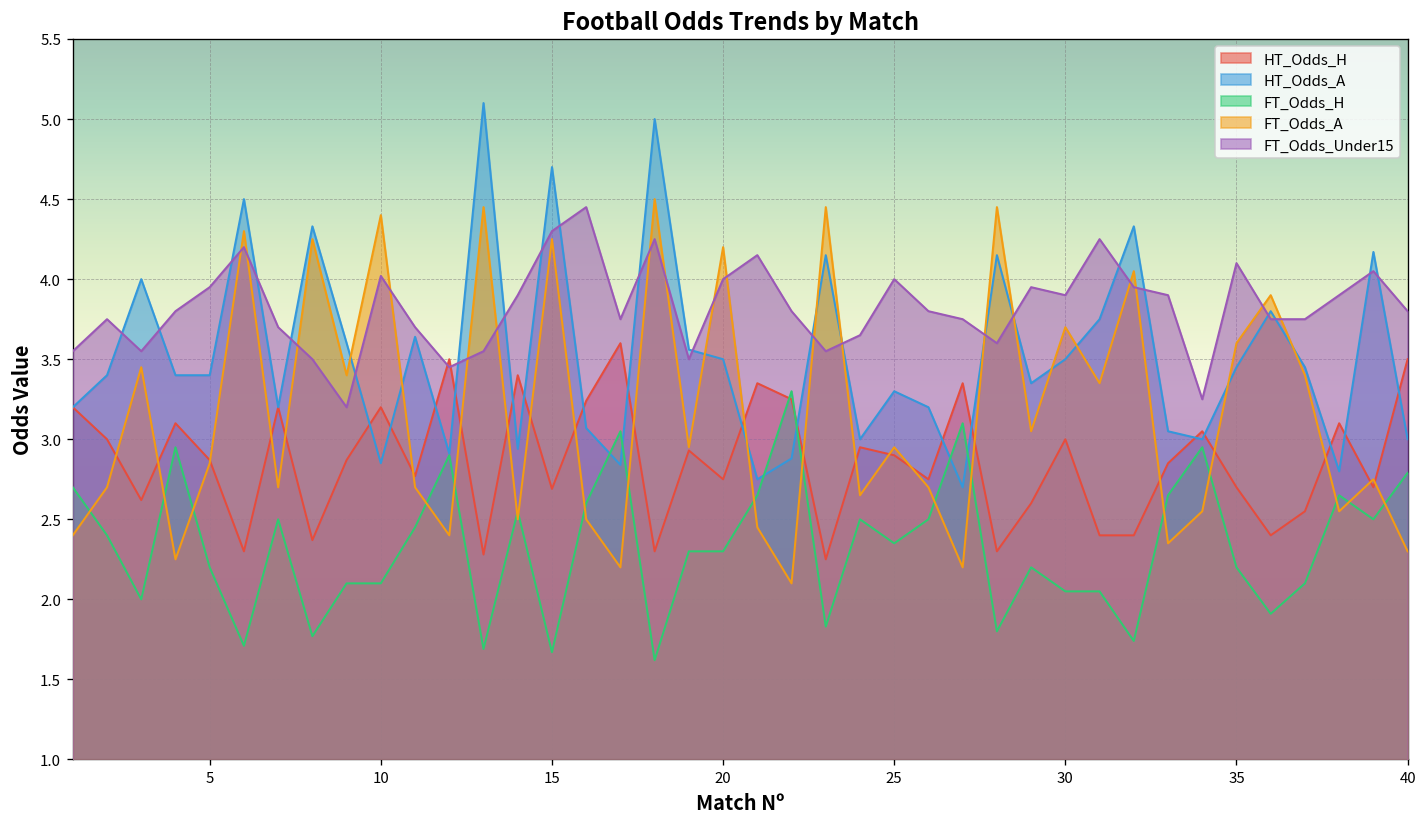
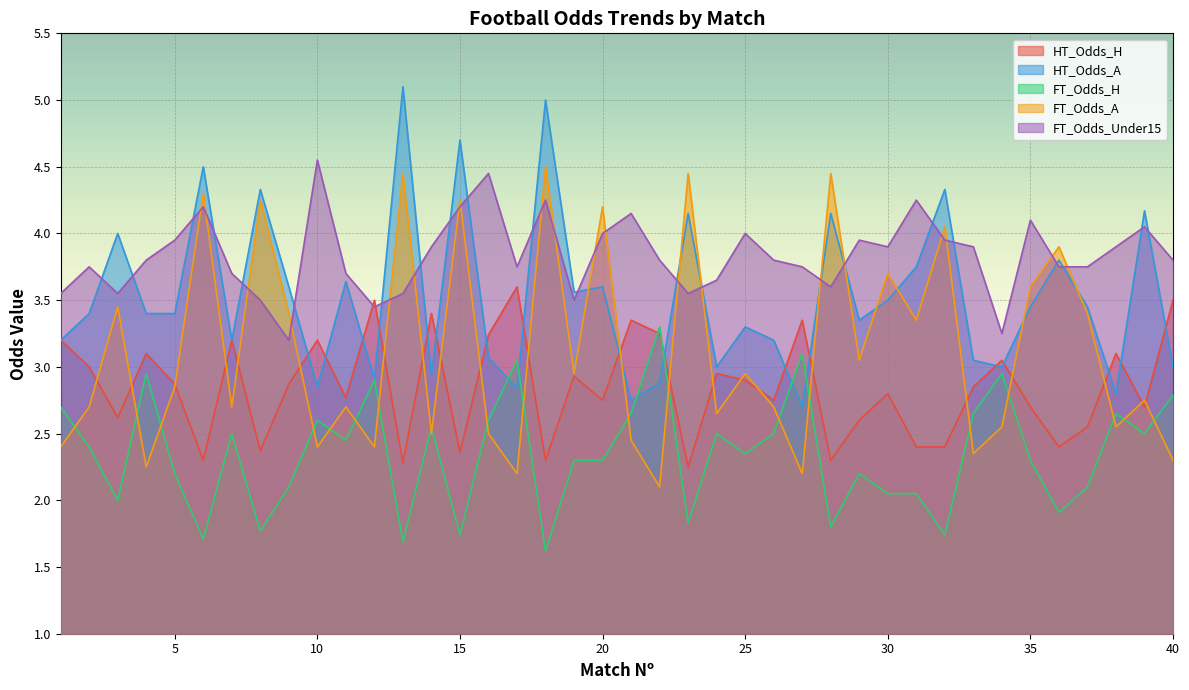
FT_Odds_H, 10: 2.1 -> 2.6
FT_Odds_A, 10: 4.4 -> 2.4
FT_Odds_Under15, 10: 4.02 -> 4.55
HT_Odds_H, 15: 2.69 -> 2.36
FT_Odds_H, 15: 1.67 -> 1.74
FT_Odds_Under15, 15: 4.3 -> 4.2
HT_Odds_A, 20: 3.5 -> 3.6
HT_Odds_H, 30: 3.0 -> 2.8
FT_Odds_H, 35: 2.2 -> 2.3
